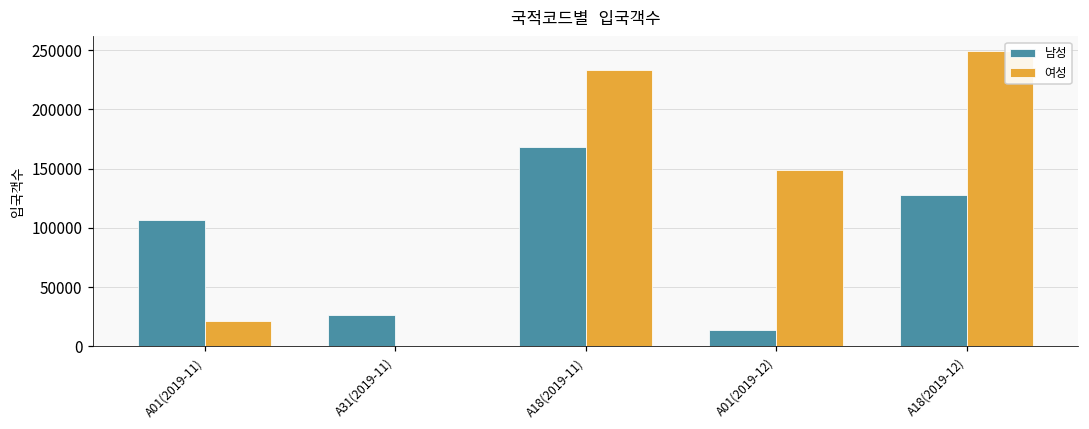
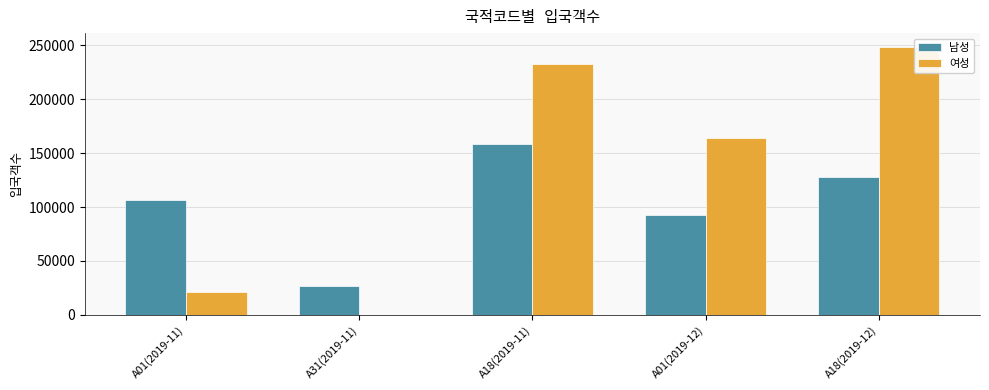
남성, A18(2019-11): 168000 -> 159000
남성, A01(2019-12): 14000 -> 93000
여성, A01(2019-12): 149000 -> 164000
